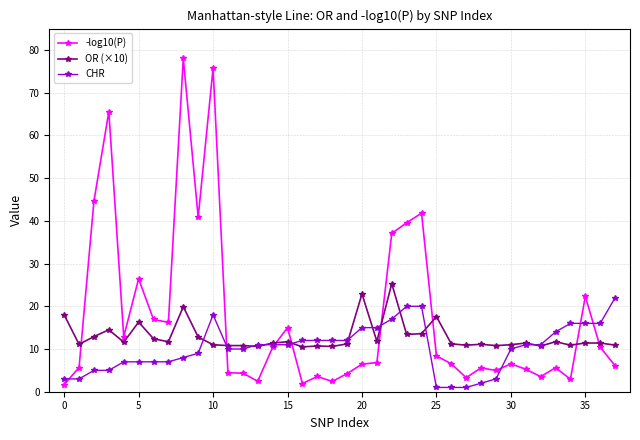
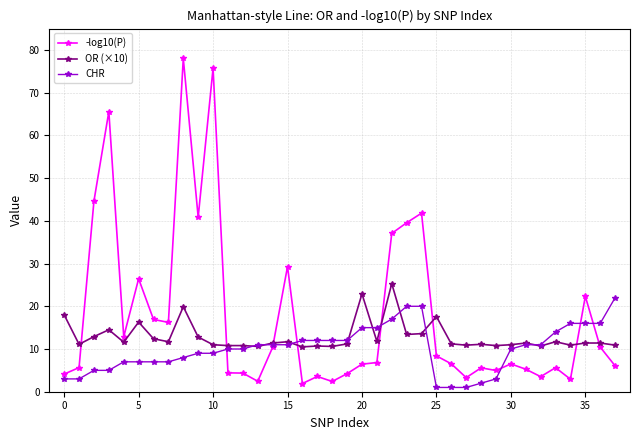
-log10(P), 0: 2 -> 4
CHR, 10: 18 -> 9
-log10(P), 15: 15 -> 29
